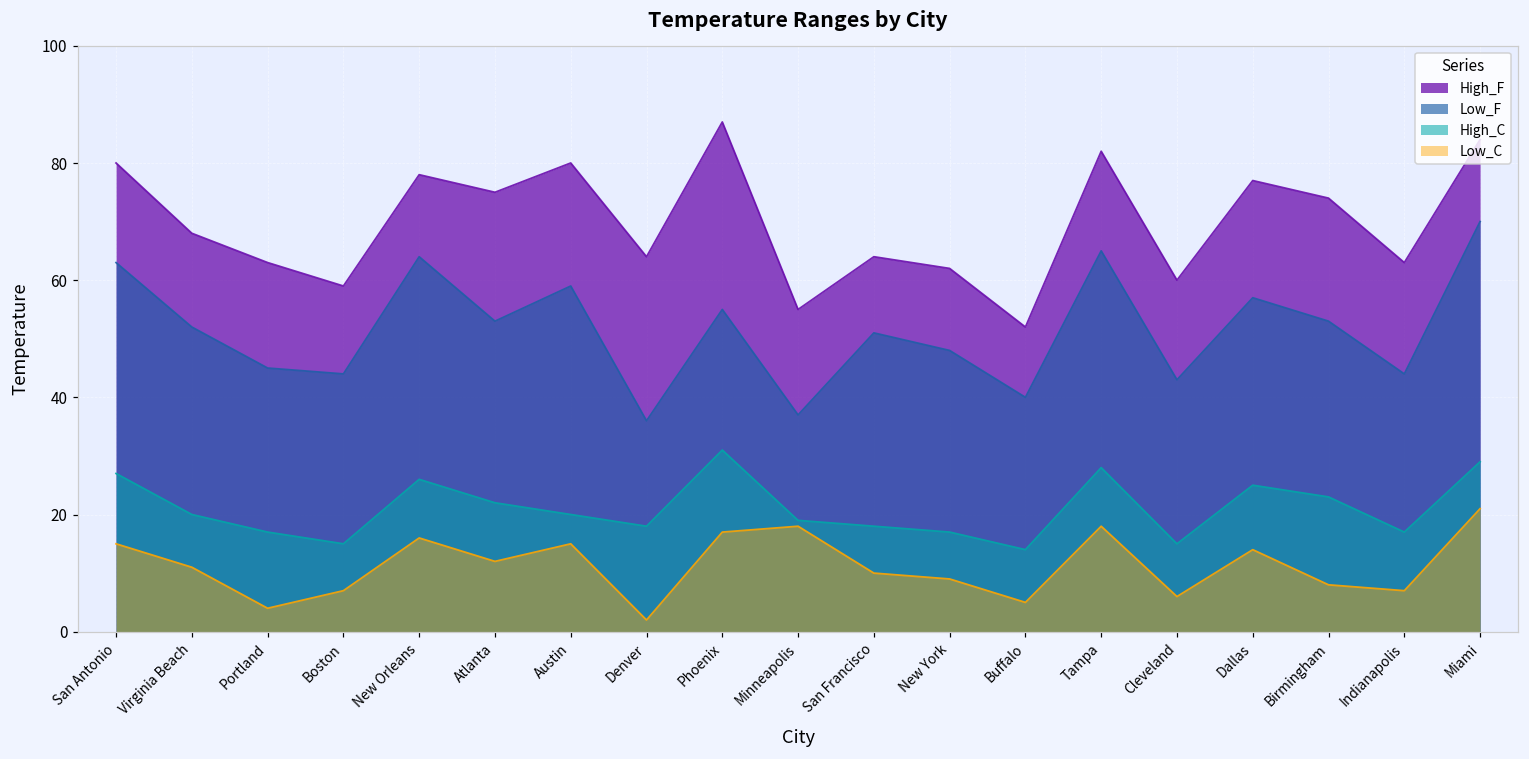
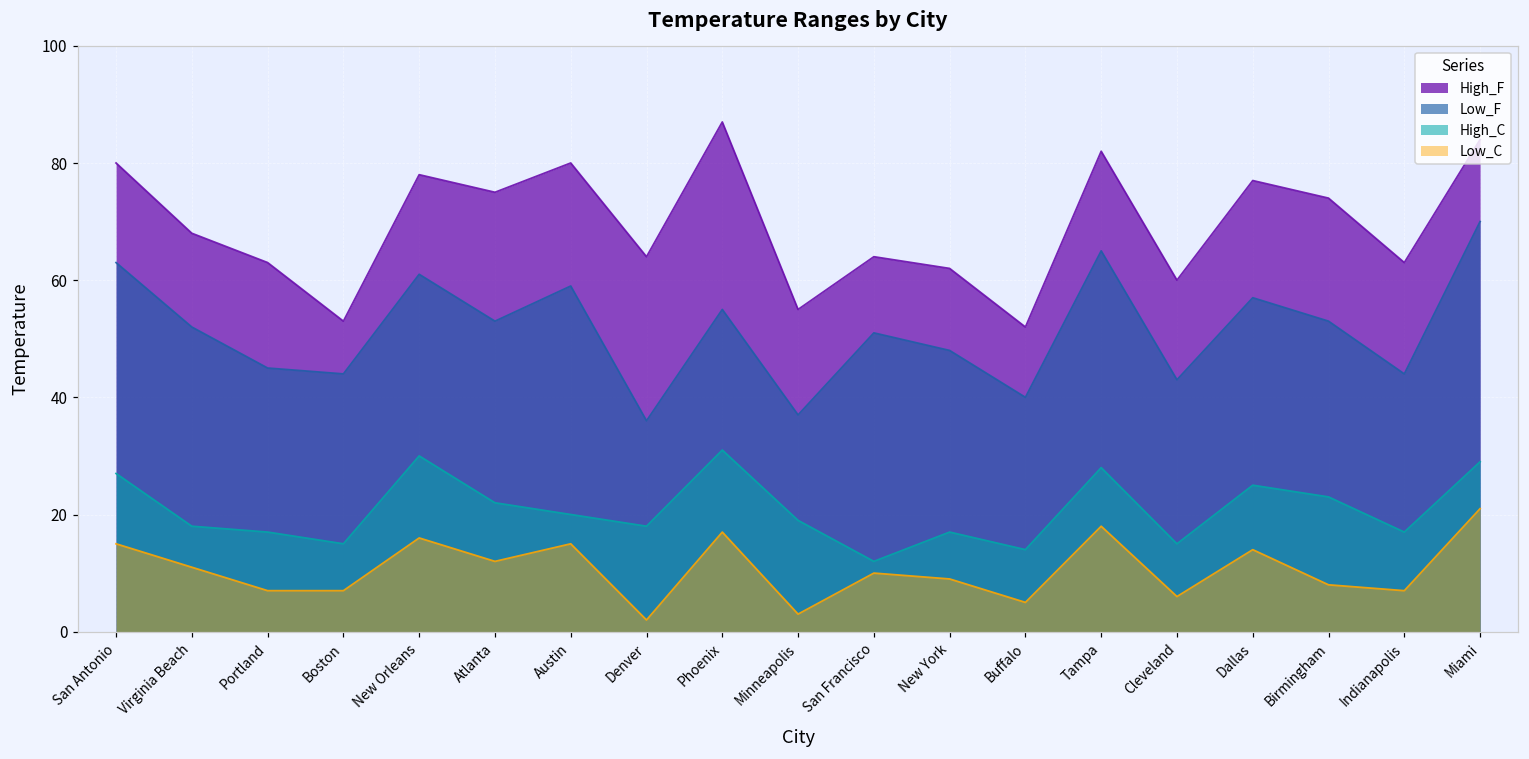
High_C, Virginia Beach: 20 -> 18
Low_C, Portland: 4 -> 7
High_F, Boston: 59 -> 53
Low_F, New Orleans: 64 -> 61
High_C, New Orleans: 26 -> 30
Low_C, Minneapolis: 18 -> 3
High_C, San Francisco: 18 -> 12
